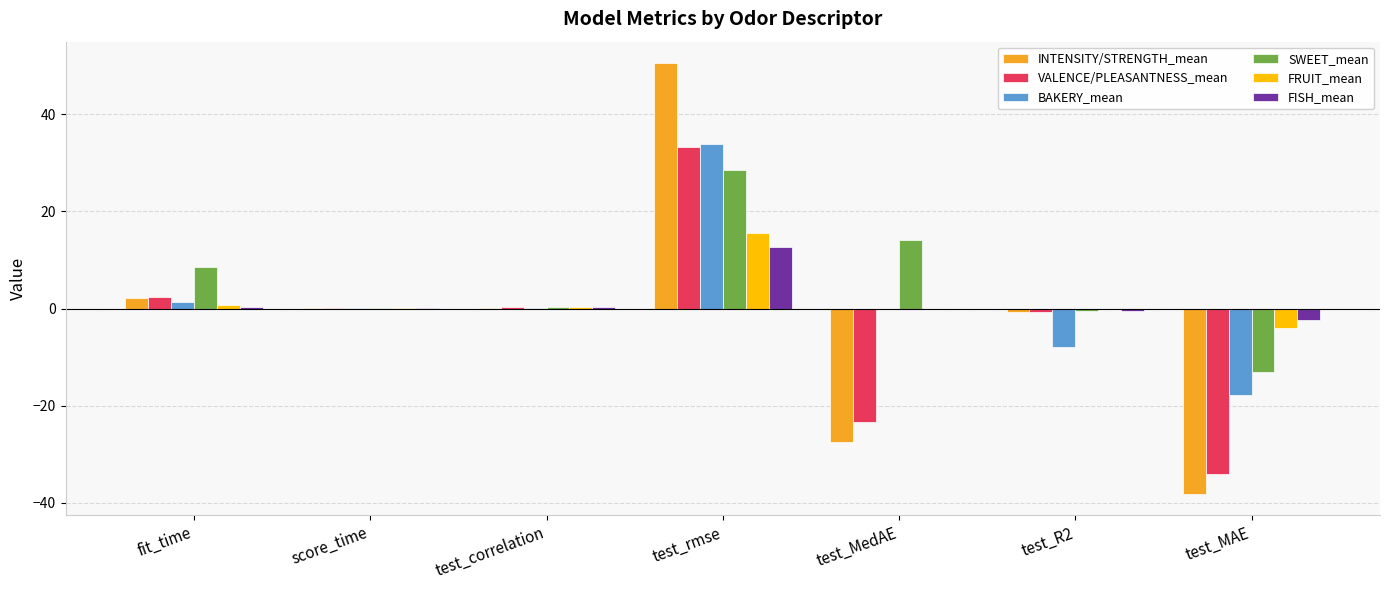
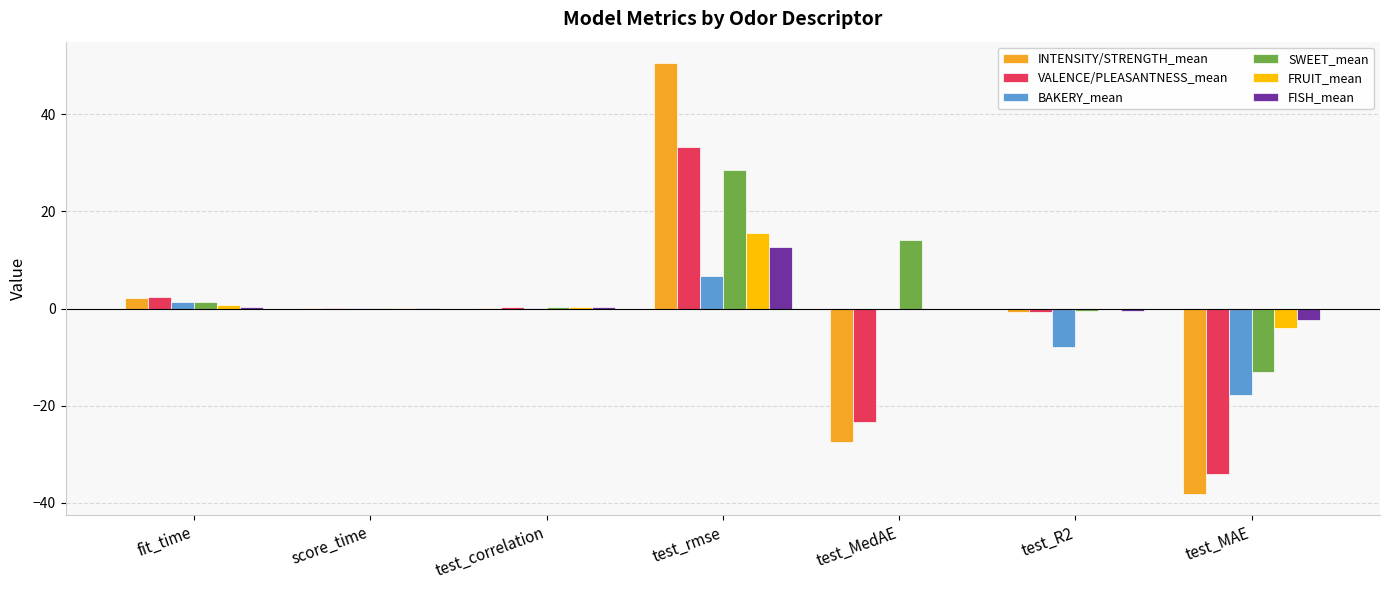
SWEET_mean, fit_time: 9 -> 1
BAKERY_mean, test_rmse: 34 -> 7
